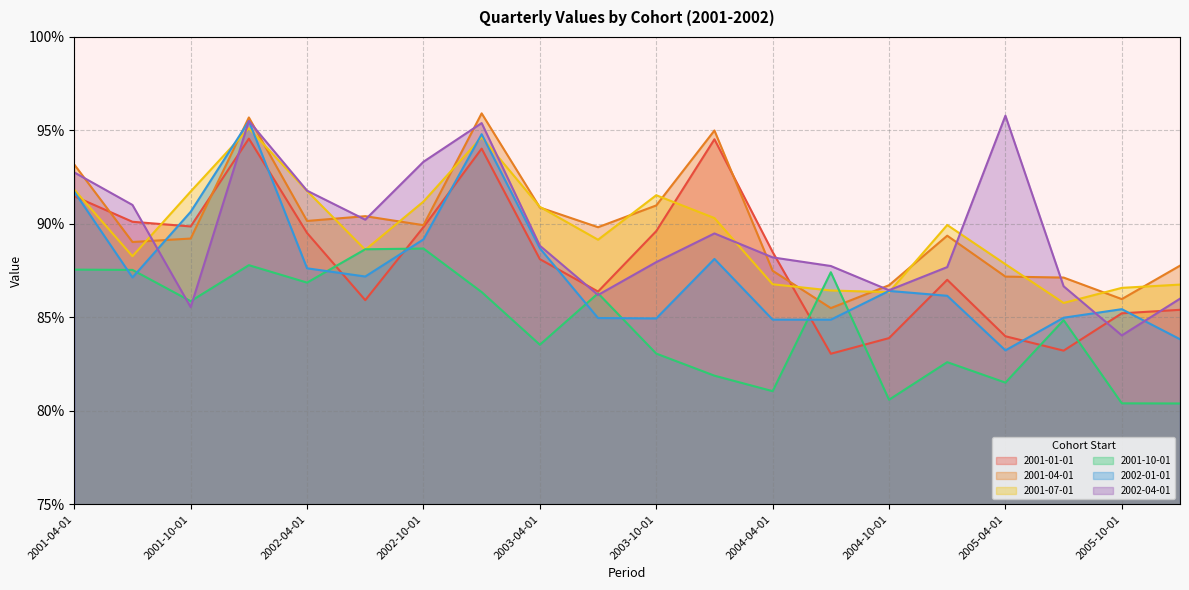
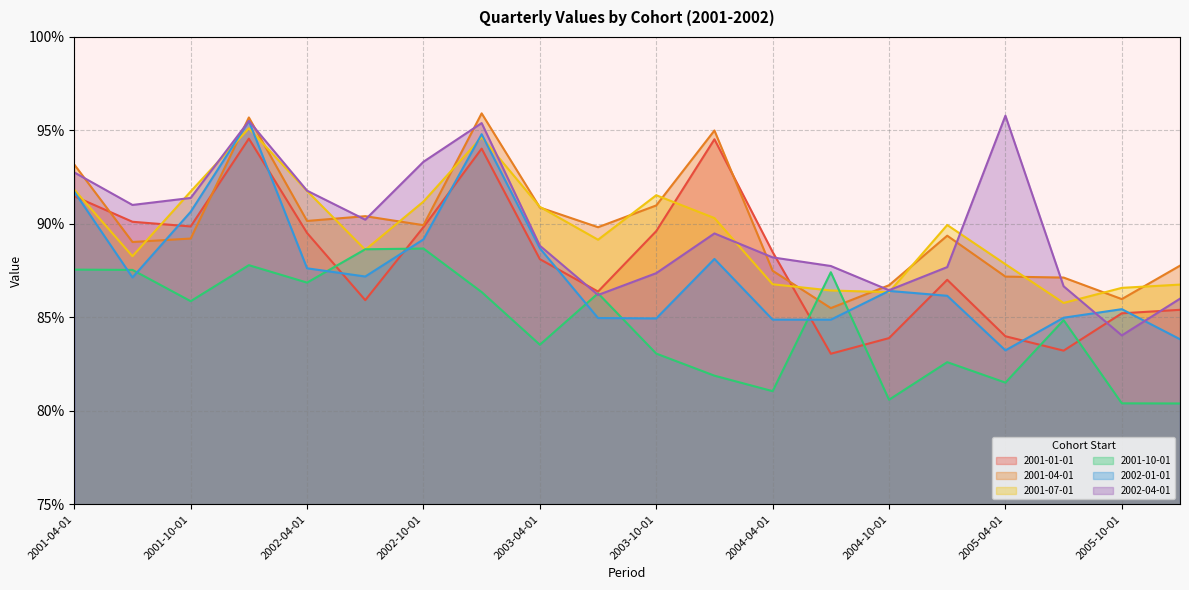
2002-04-01, 2001-10-01: 85.5% -> 91.4%
2002-04-01, 2003-10-01: 88.0% -> 87.4%
